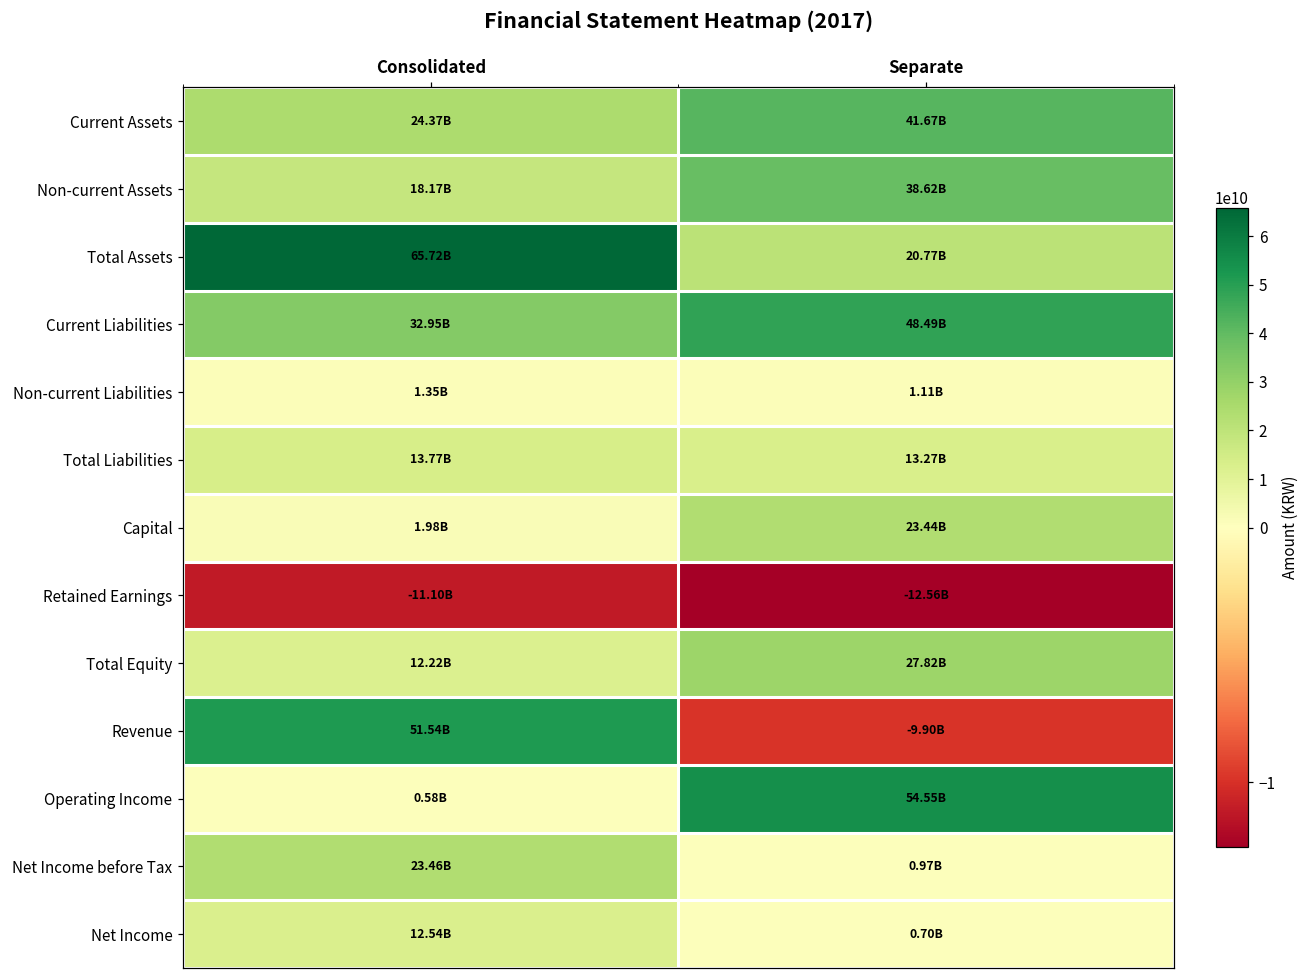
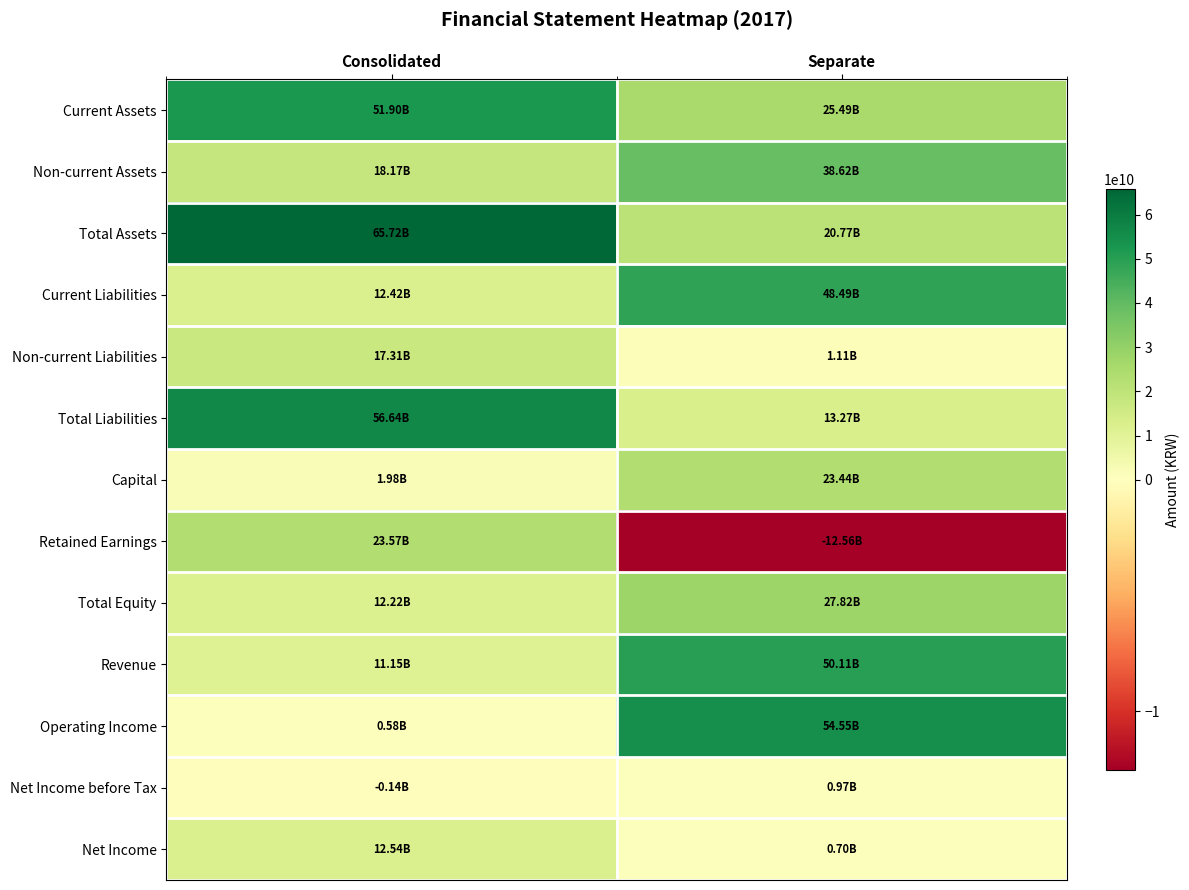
Current Assets, Consolidated: 24.37B -> 51.90B
Current Assets, Separate: 41.67B -> 25.49B
Current Liabilities, Consolidated: 32.95B -> 12.42B
Non-current Liabilities, Consolidated: 1.35B -> 17.31B
Total Liabilities, Consolidated: 13.77B -> 56.64B
Retained Earnings, Consolidated: -11.10B -> 23.57B
Revenue, Consolidated: 51.54B -> 11.15B
Revenue, Separate: -9.90B -> 50.11B
Net Income before Tax, Consolidated: 23.46B -> -0.14B
